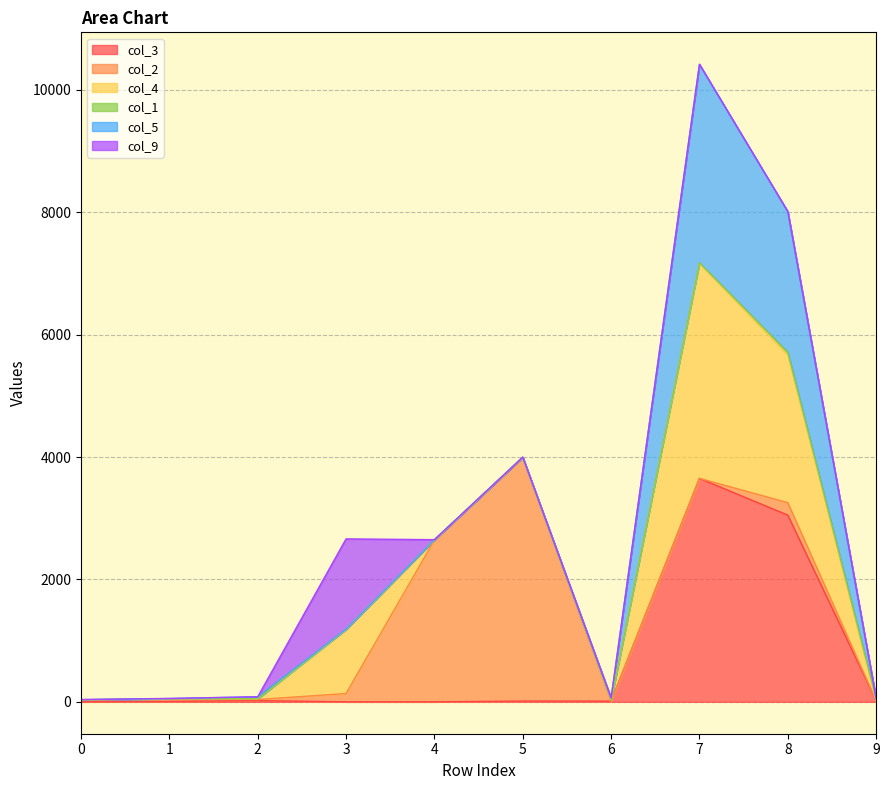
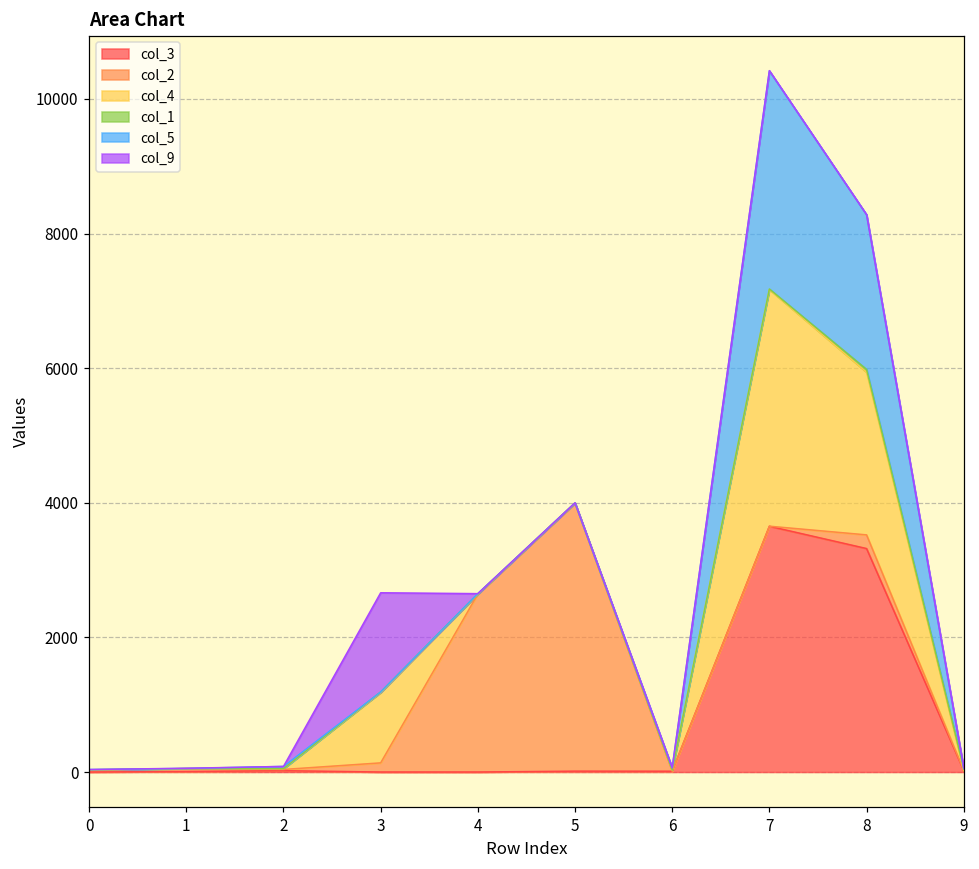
col_3, 8: 3100 -> 3300
